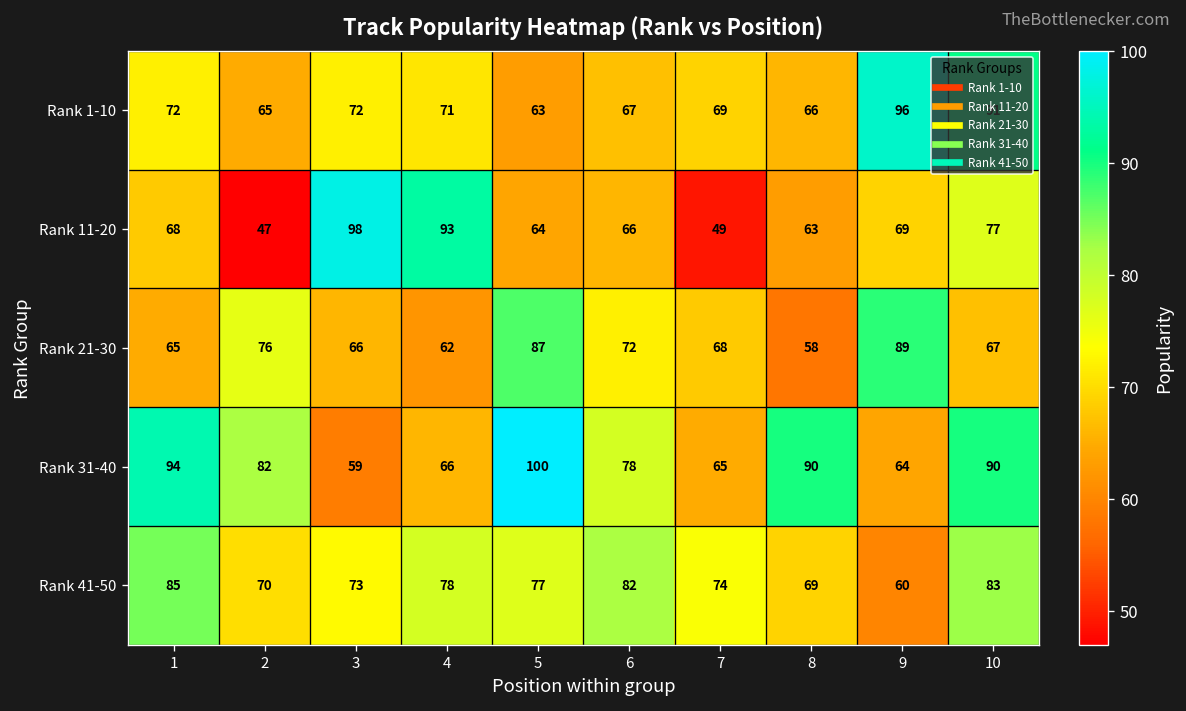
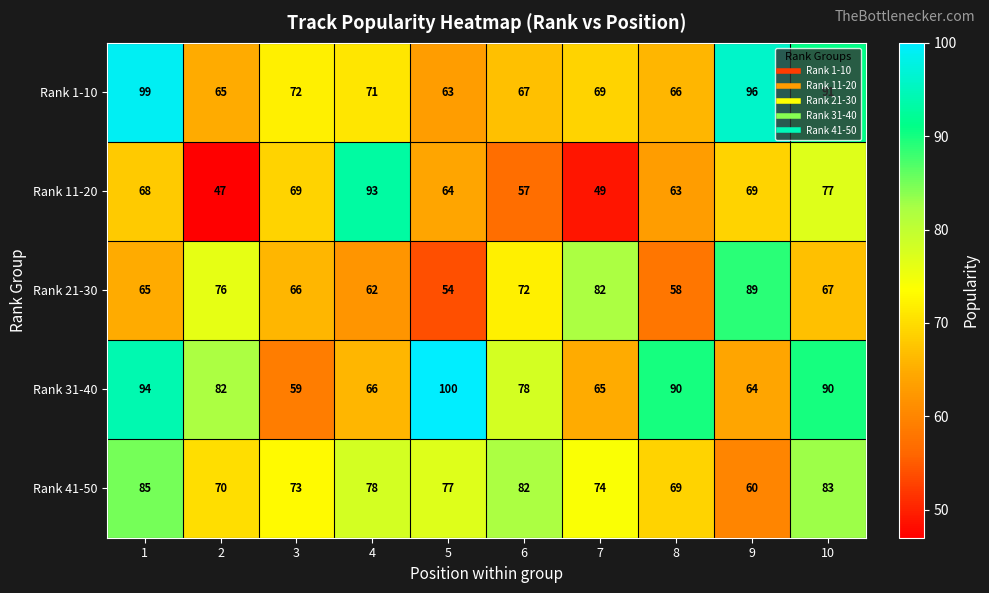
Rank 1-10, 1: 72 -> 99
Rank 11-20, 3: 98 -> 69
Rank 11-20, 6: 66 -> 57
Rank 21-30, 5: 87 -> 54
Rank 21-30, 7: 68 -> 82
